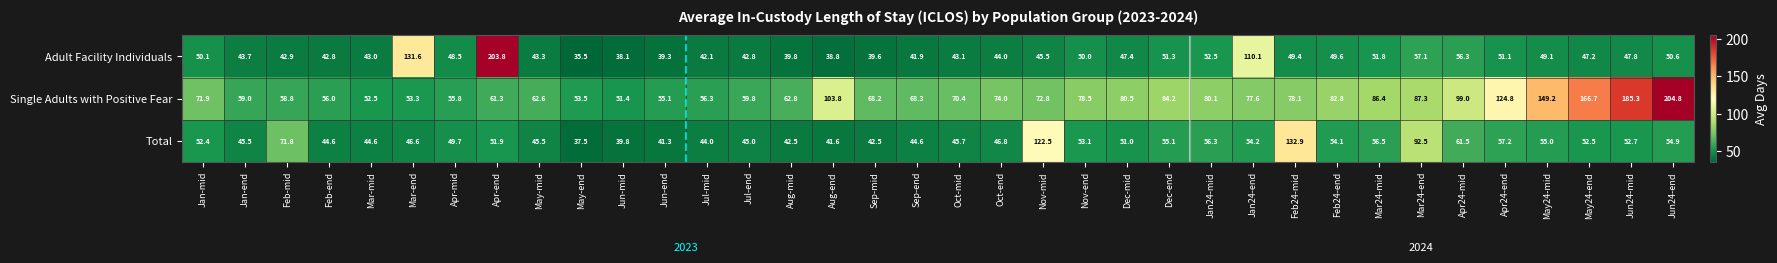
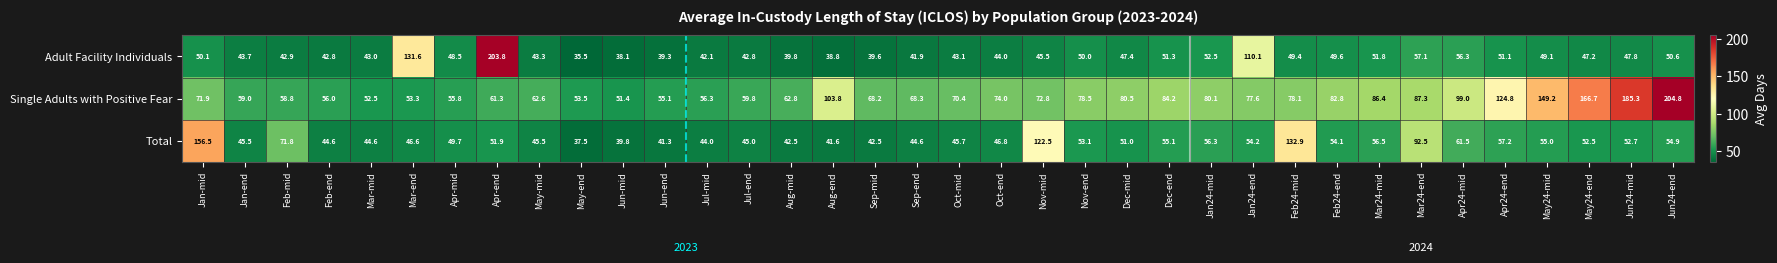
Total, Jan-mid: 52.4 -> 156.5
